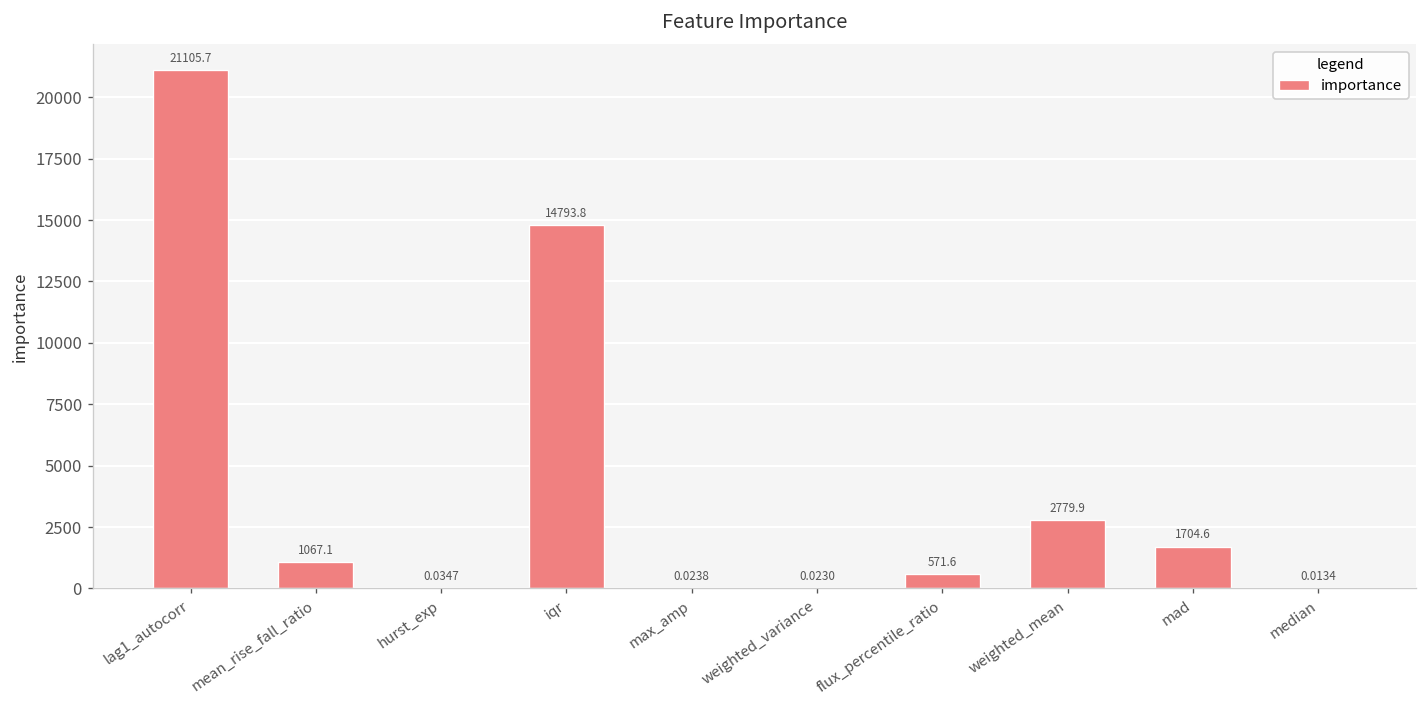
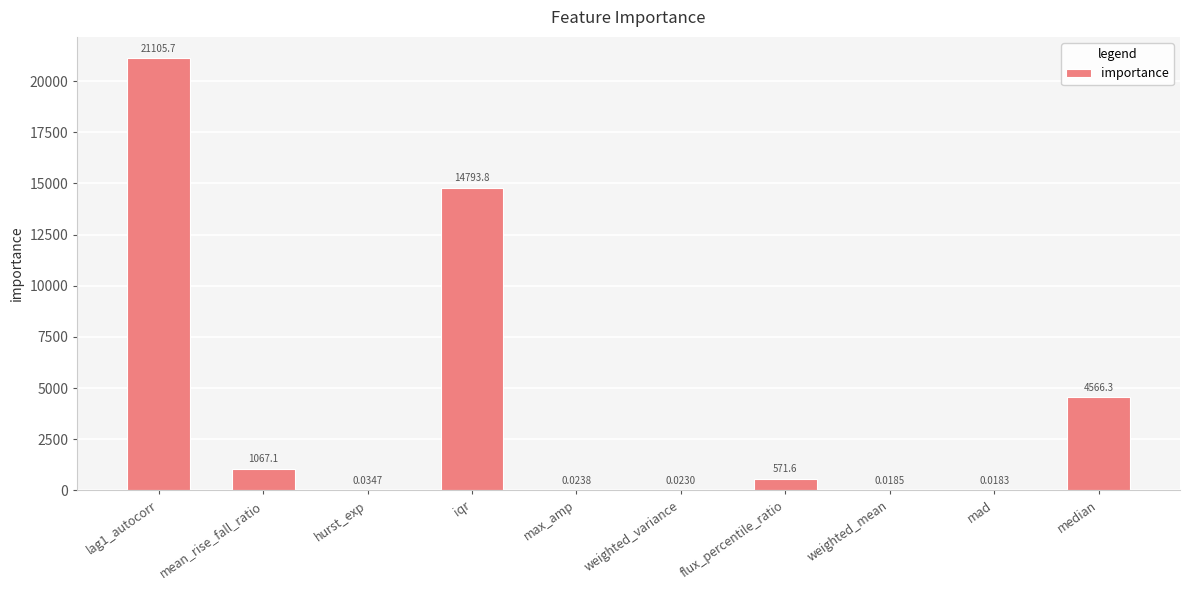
weighted_mean: 2779.9 -> 0.0185
mad: 1704.6 -> 0.0183
median: 0.0134 -> 4566.3
